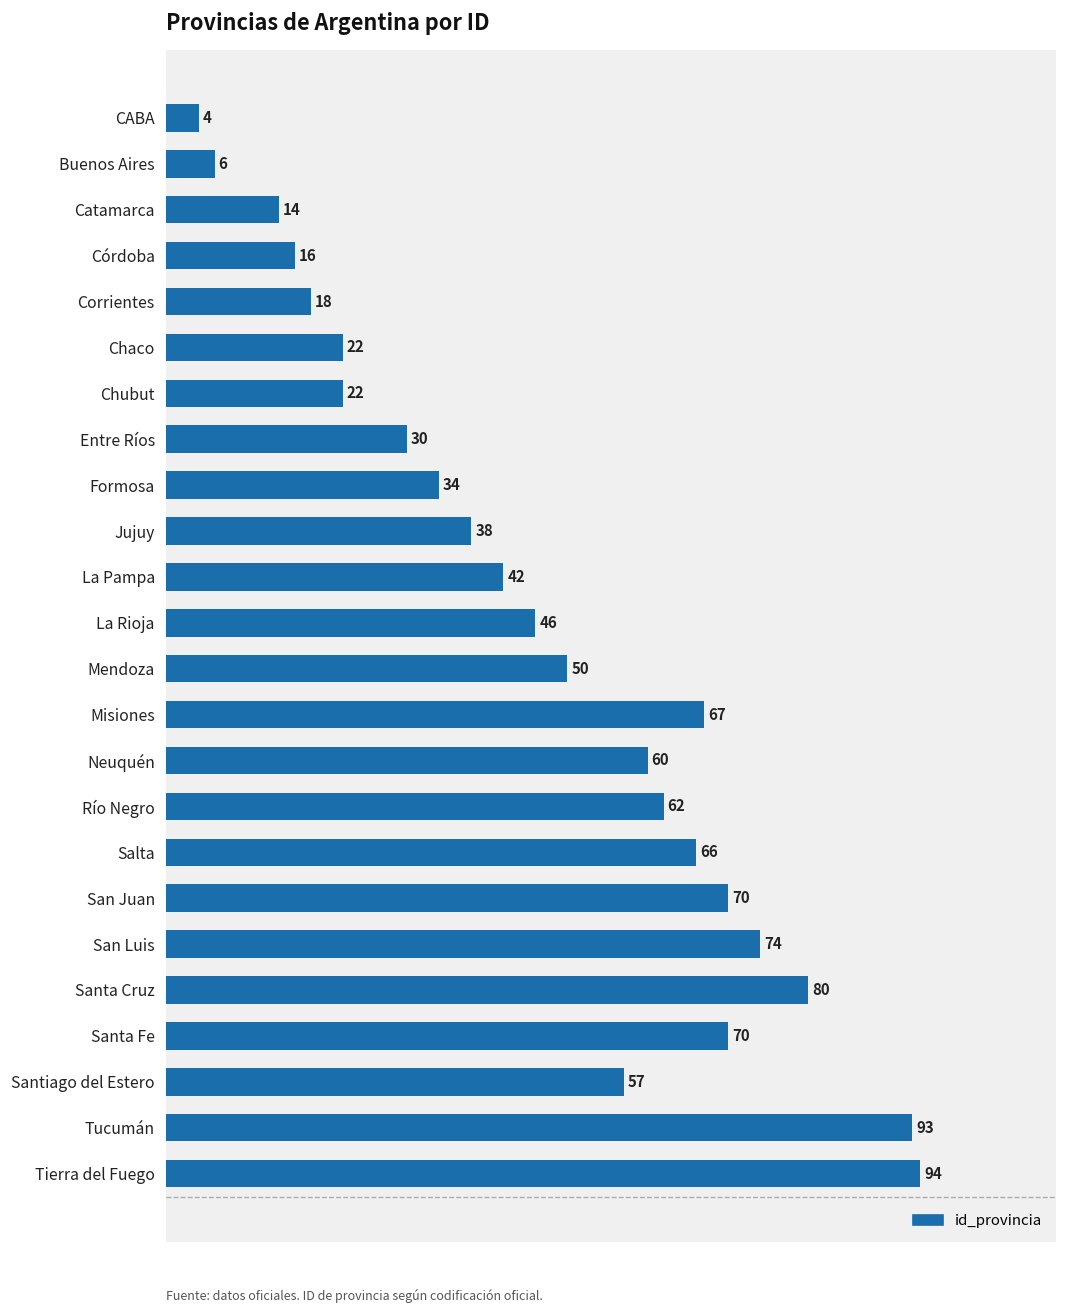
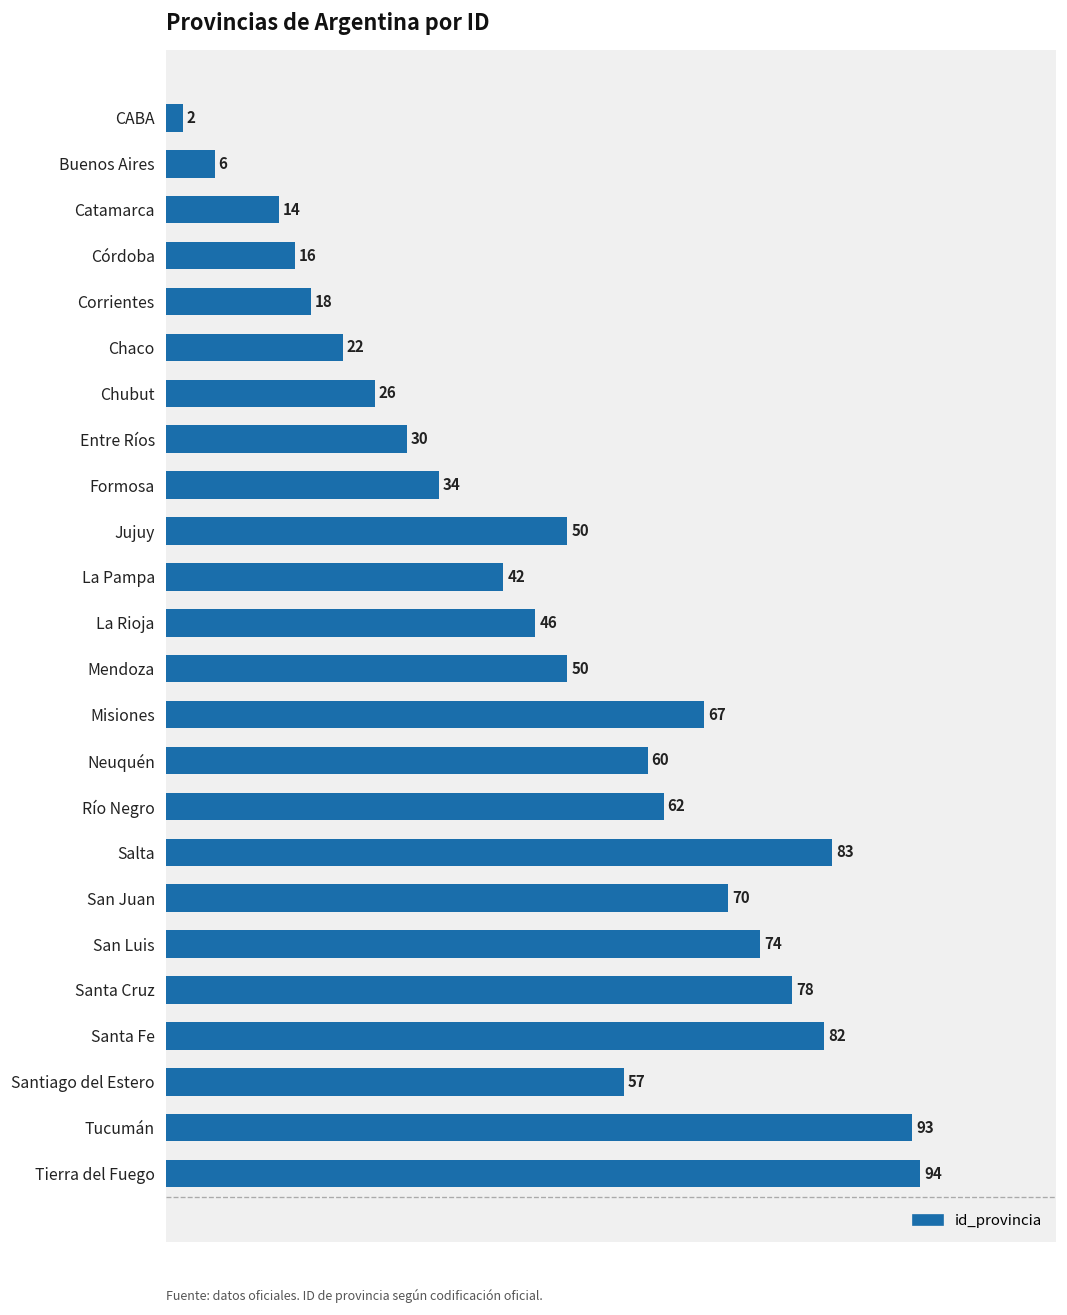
CABA: 4 -> 2
Chubut: 22 -> 26
Jujuy: 38 -> 50
Salta: 66 -> 83
Santa Cruz: 80 -> 78
Santa Fe: 70 -> 82
